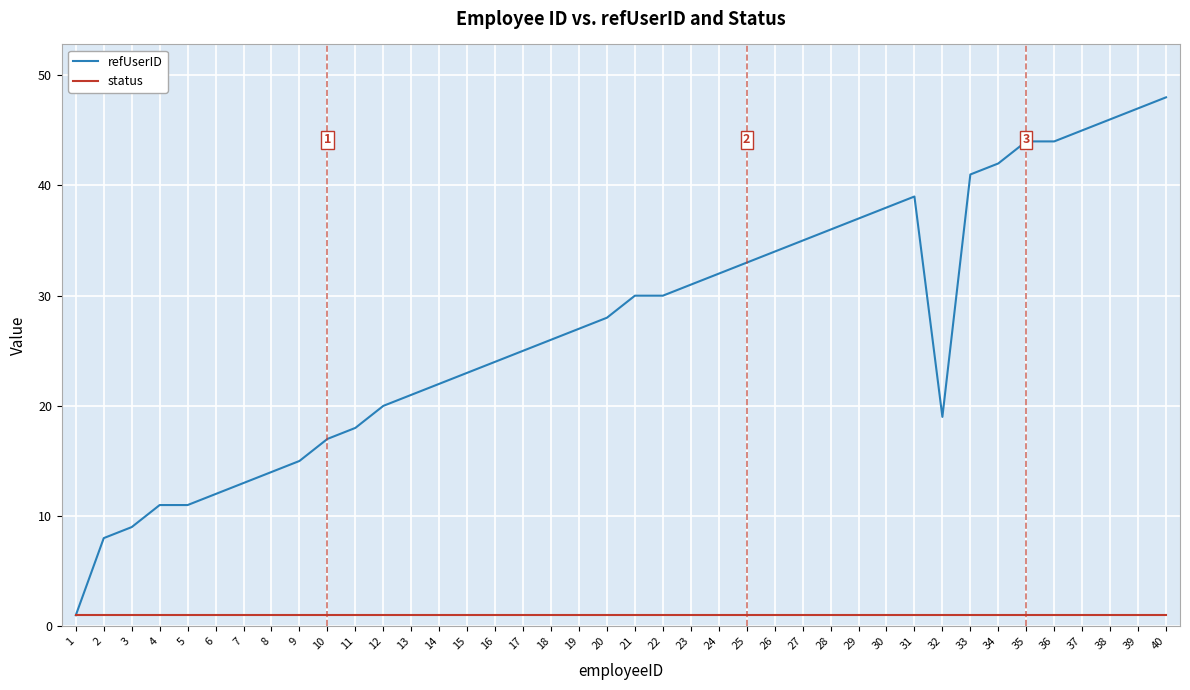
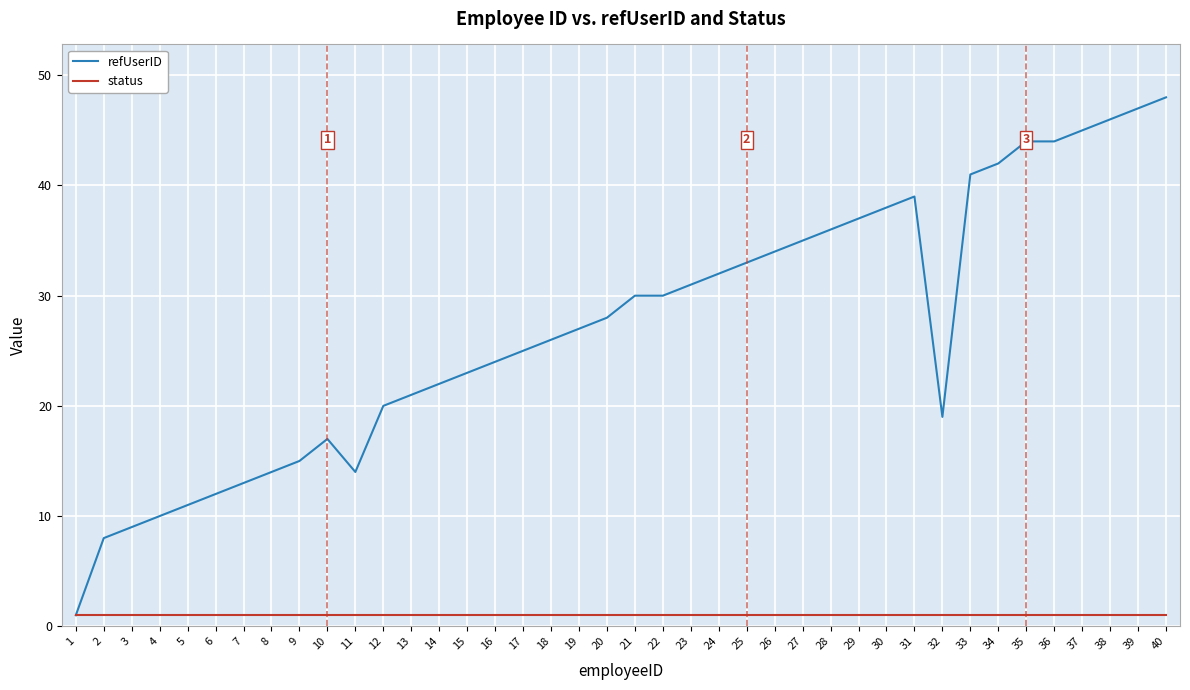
refUserID, 4: 11 -> 10
refUserID, 11: 18 -> 14
